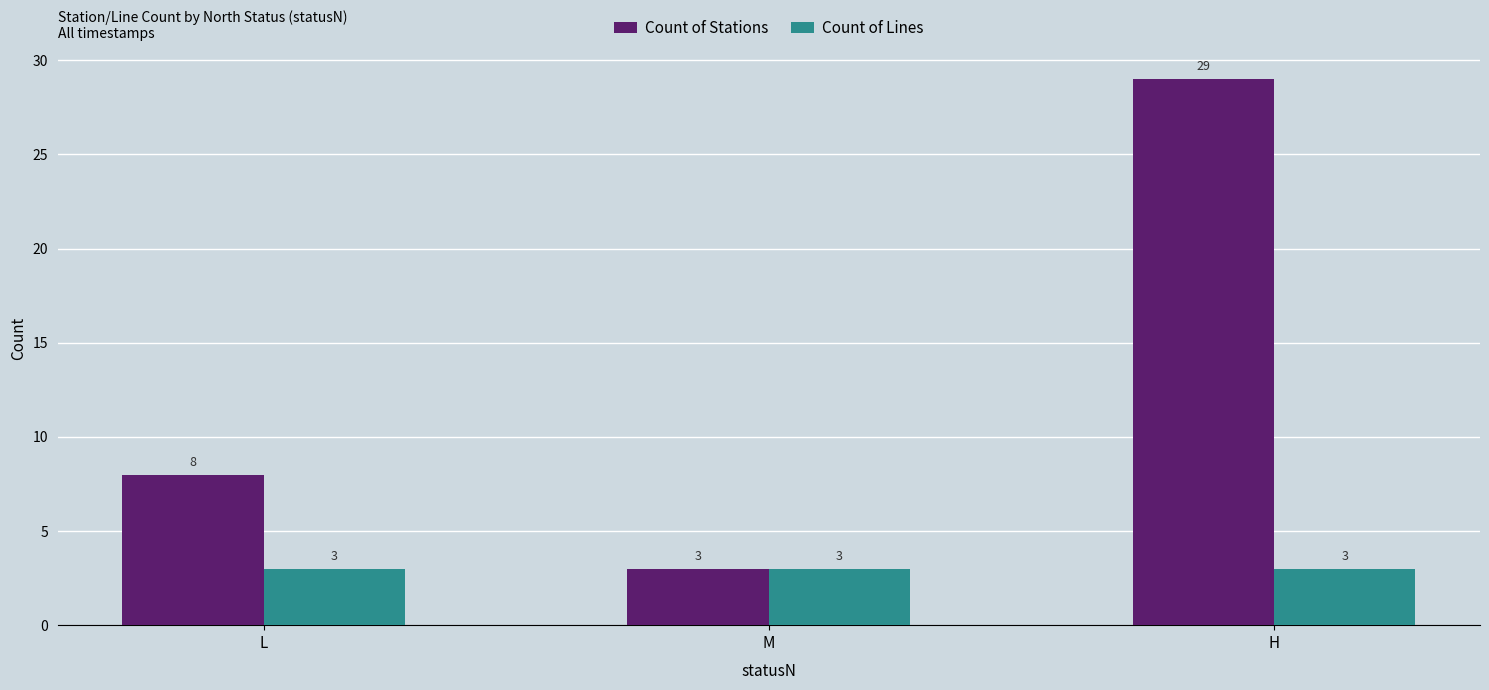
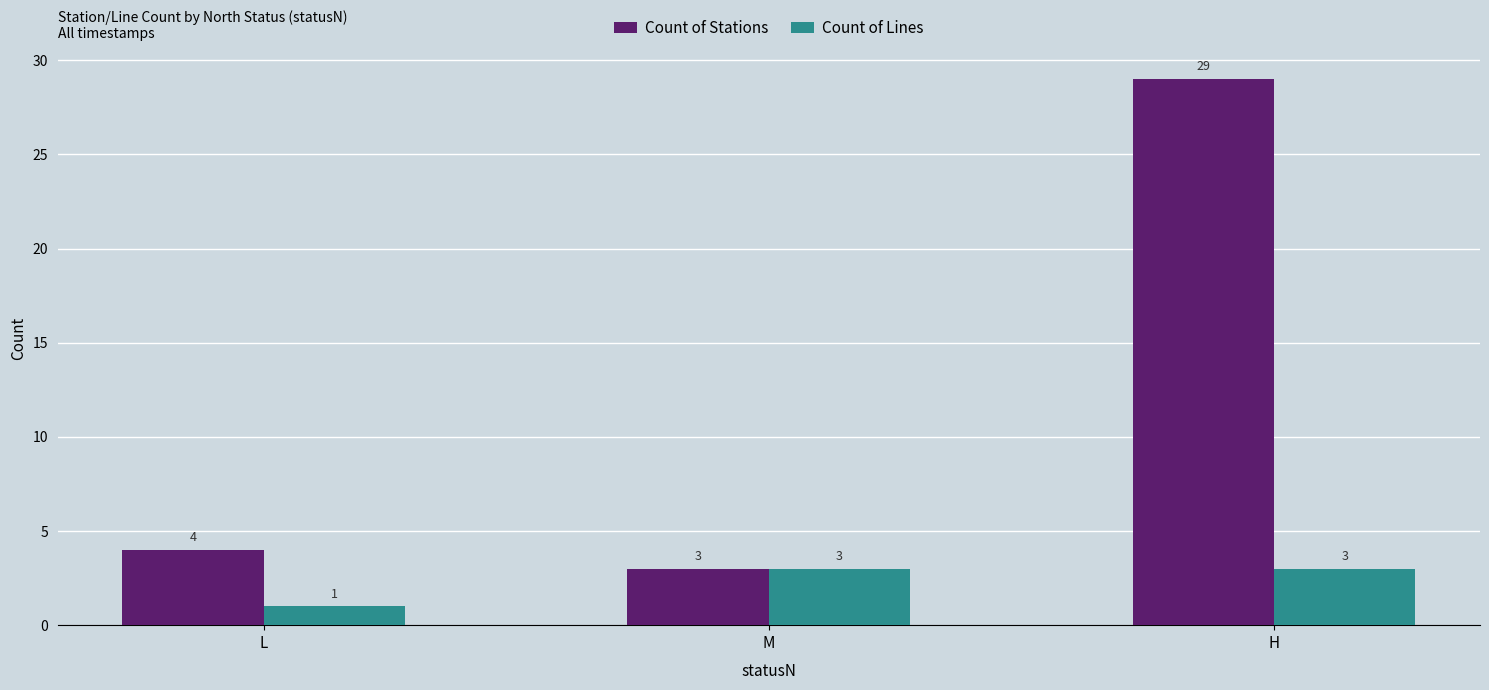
Count of Stations, L: 8 -> 4
Count of Lines, L: 3 -> 1
